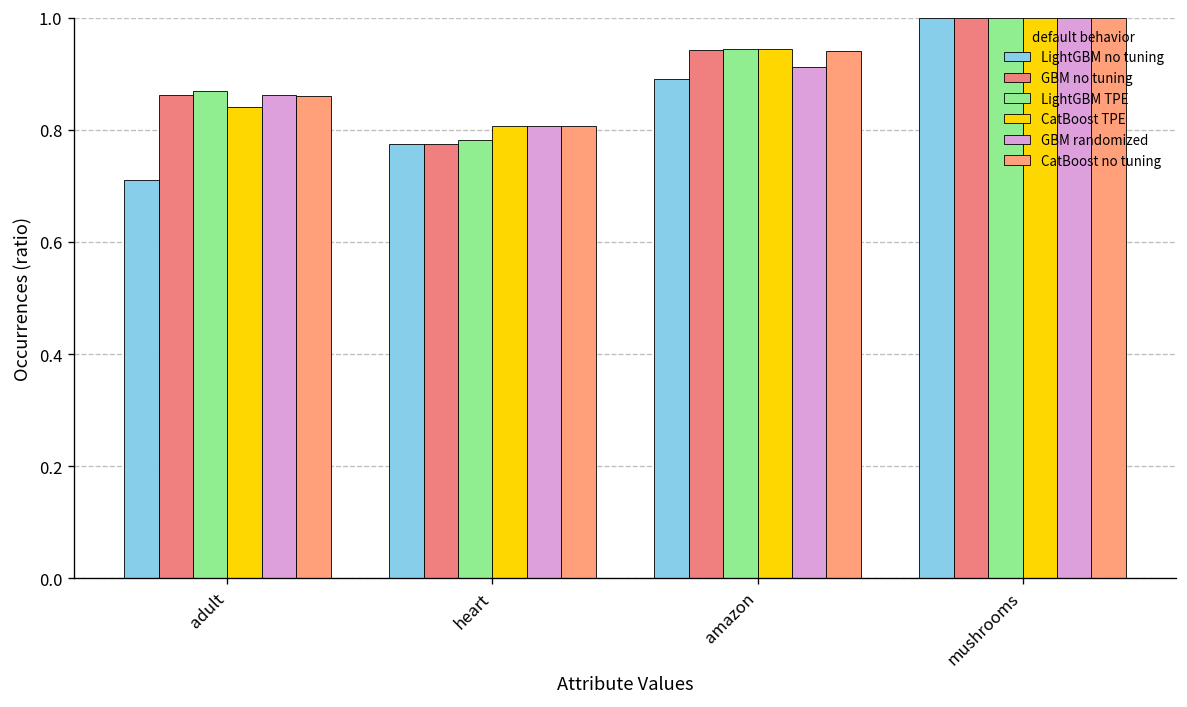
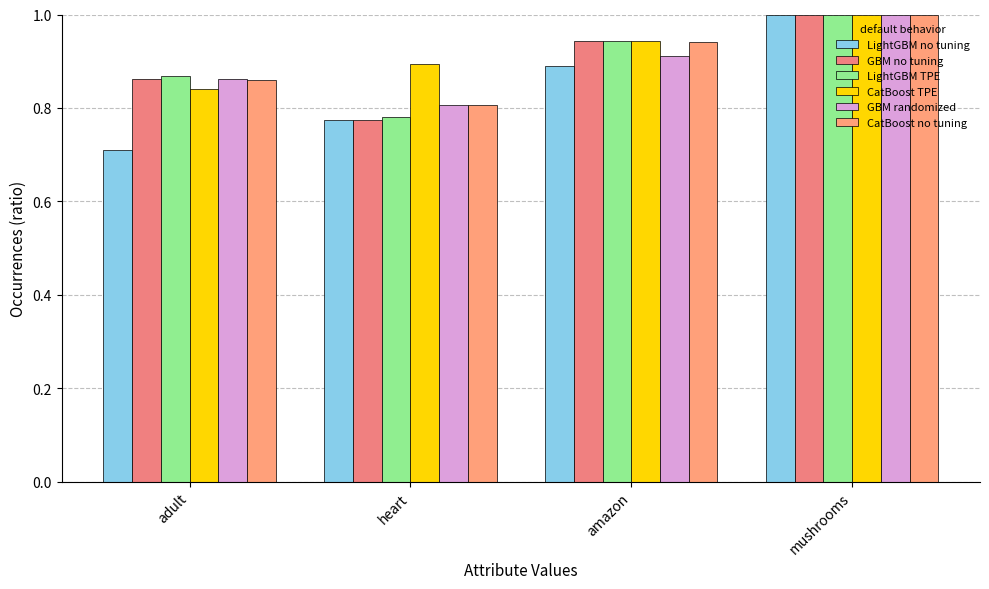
CatBoost TPE, heart: 0.81 -> 0.89
